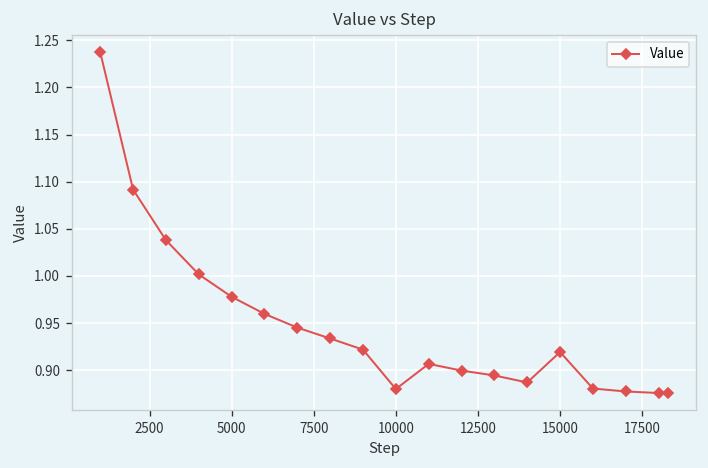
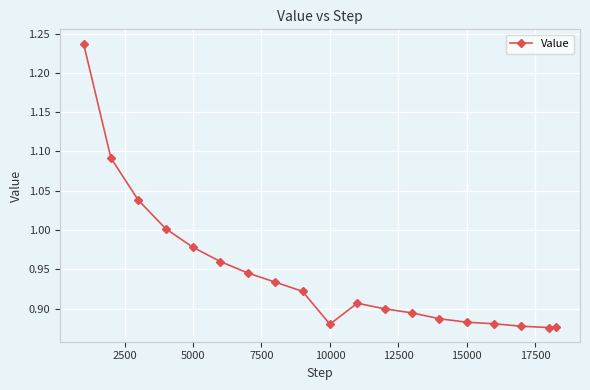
15000: 0.92 -> 0.88
